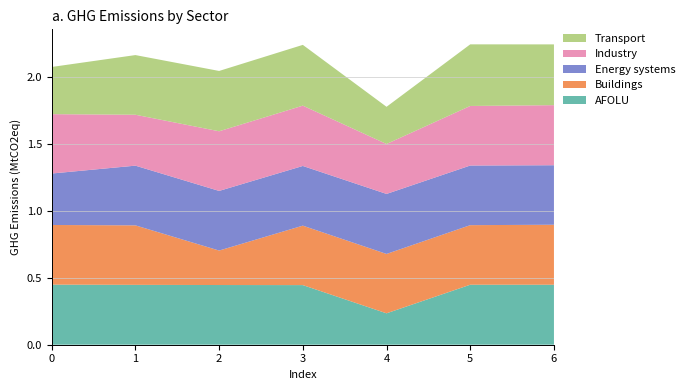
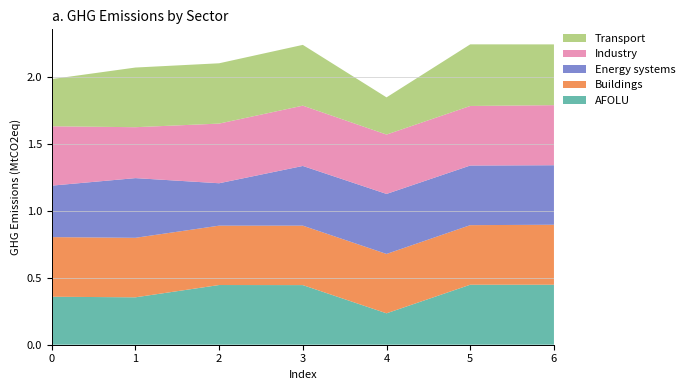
AFOLU, 0: 0.45 -> 0.36
AFOLU, 1: 0.45 -> 0.35
Buildings, 2: 0.26 -> 0.44
Energy systems, 2: 0.45 -> 0.32
Industry, 4: 0.37 -> 0.44
